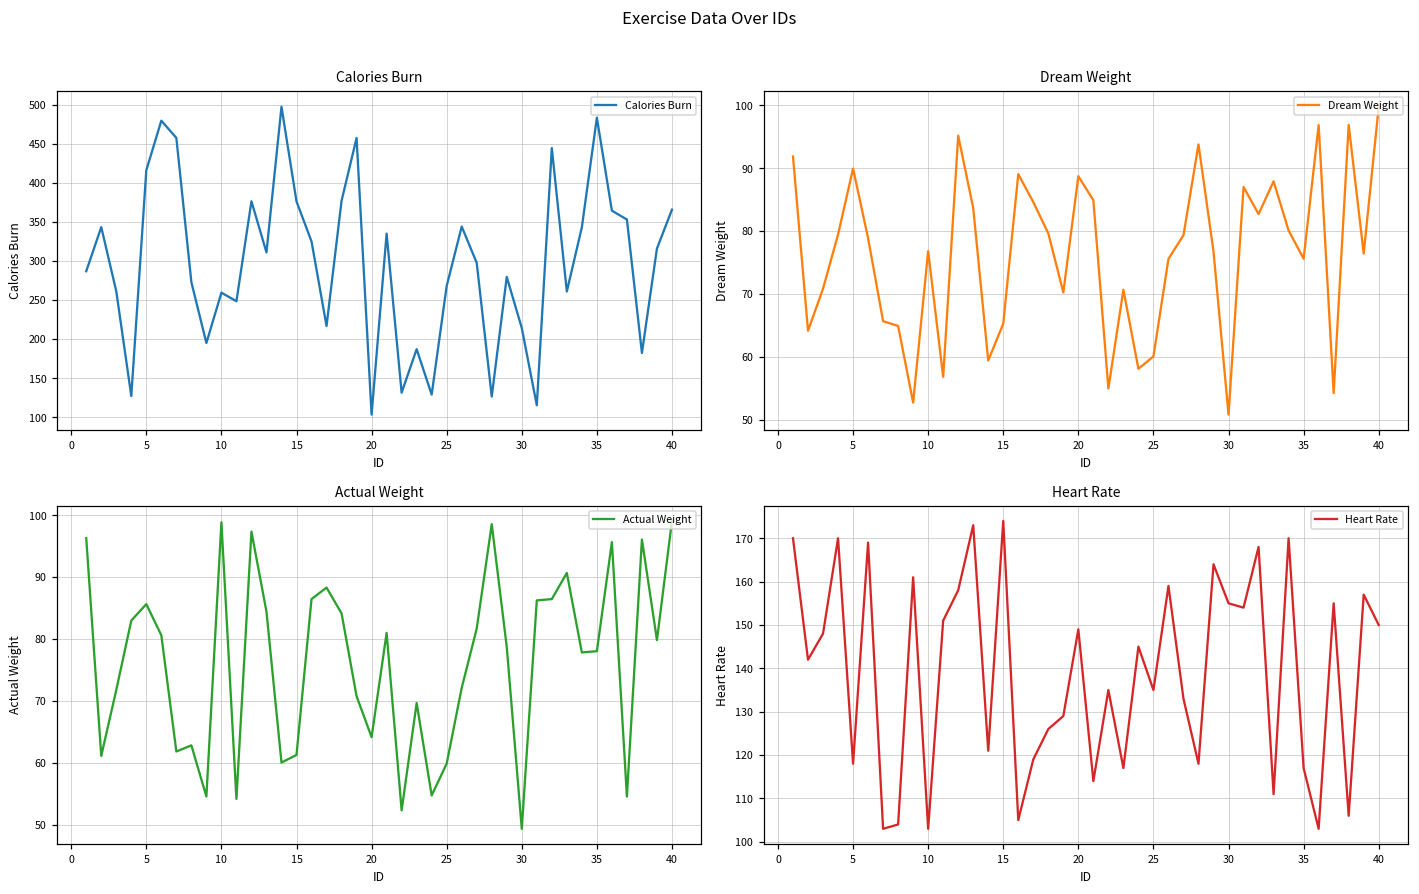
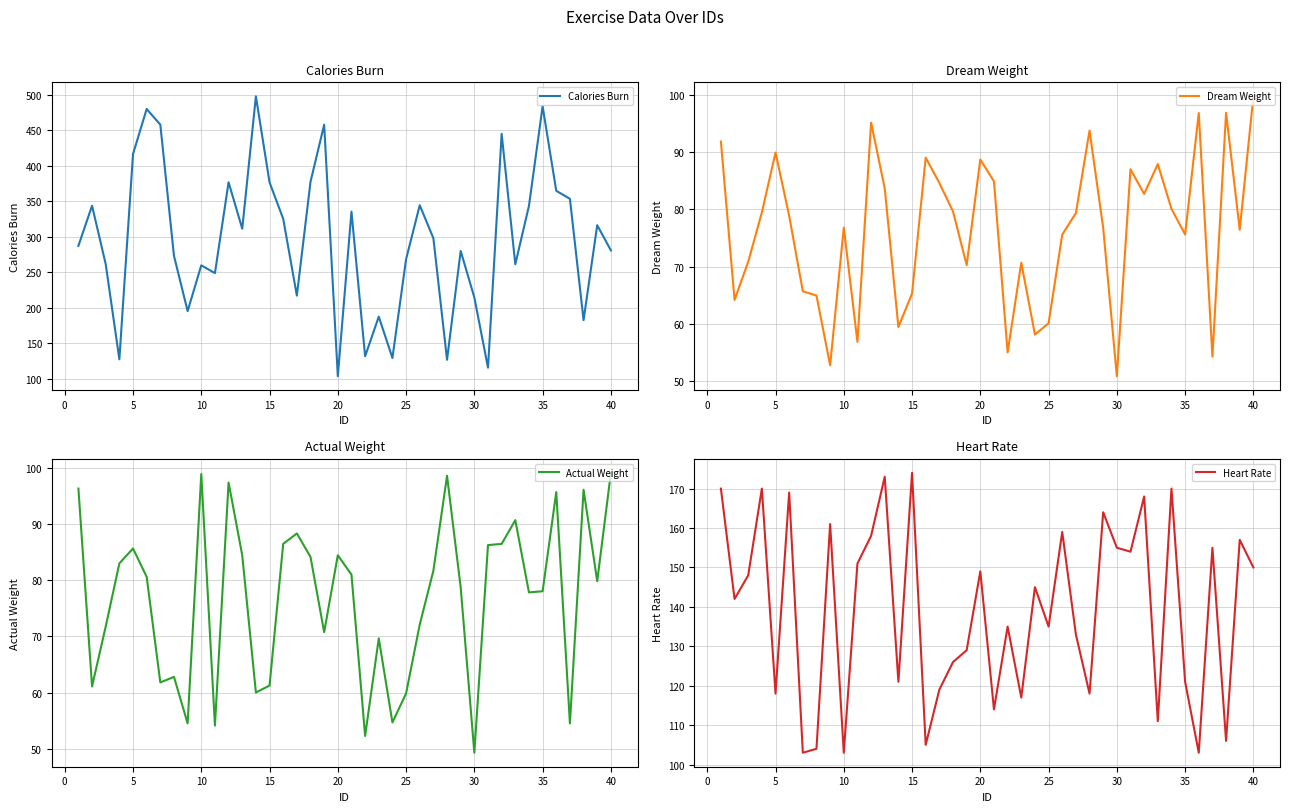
Calories Burn, 40: 370 -> 280
Actual Weight, 20: 64 -> 84
Heart Rate, 35: 117 -> 121
